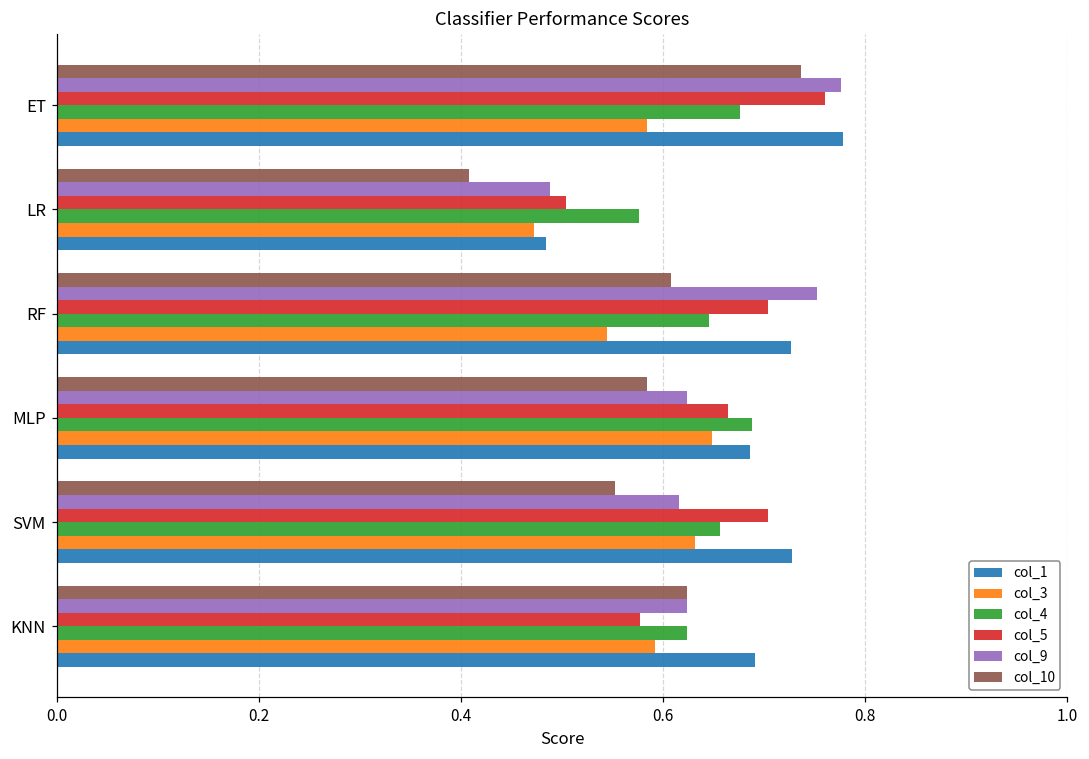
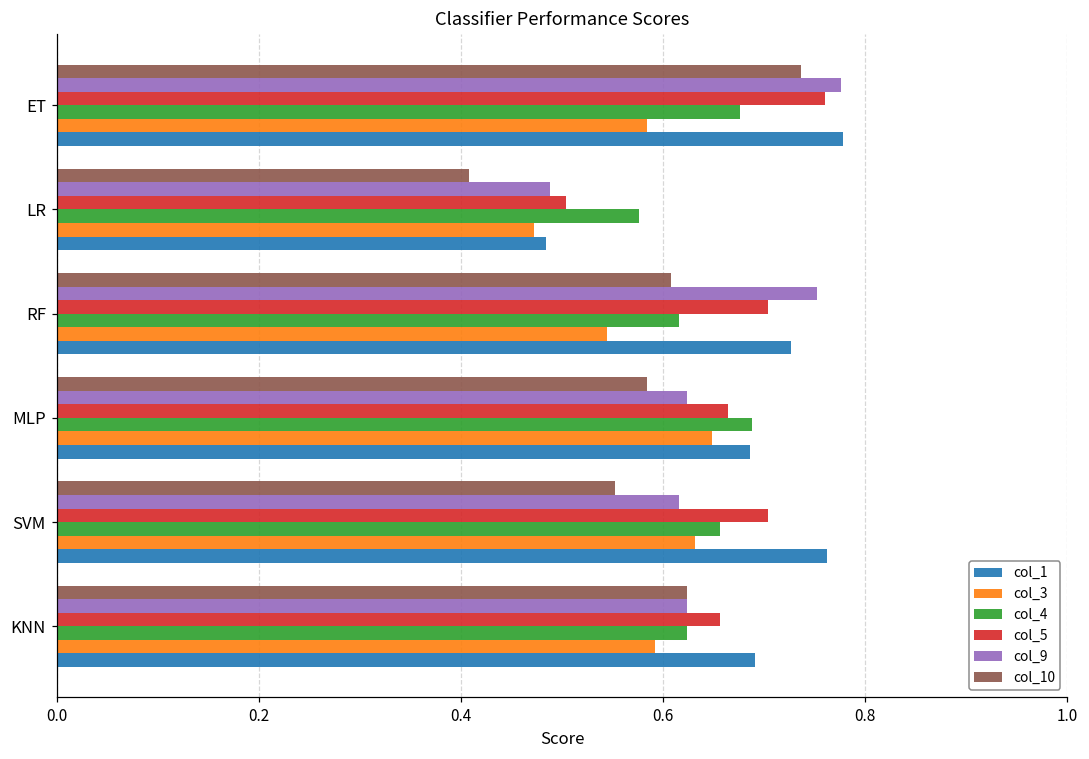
col_4, RF: 0.65 -> 0.62
col_1, SVM: 0.73 -> 0.76
col_5, KNN: 0.58 -> 0.66
